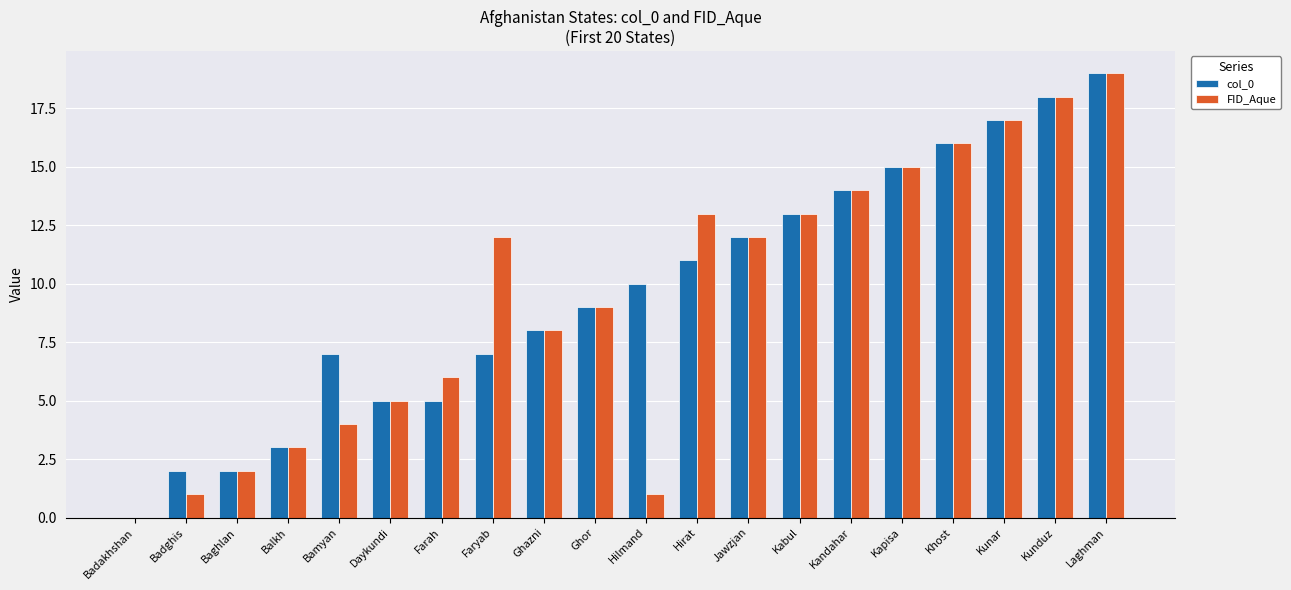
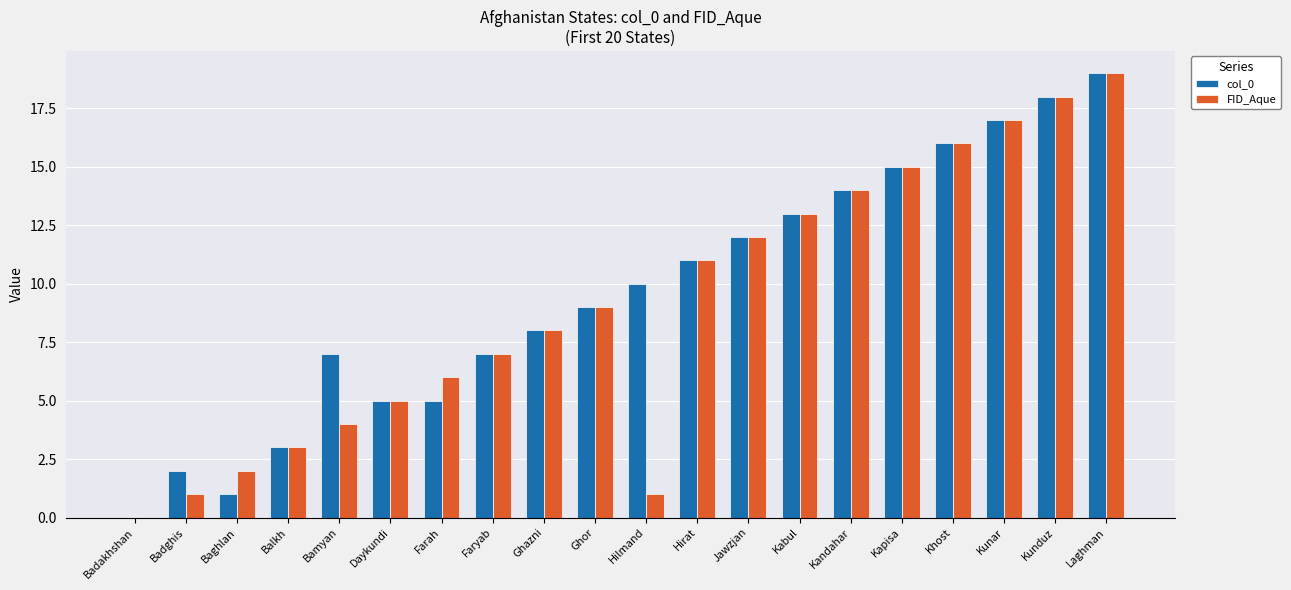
col_0, Baghlan: 2 -> 1
FID_Aque, Faryab: 12 -> 7
FID_Aque, Hirat: 13 -> 11
